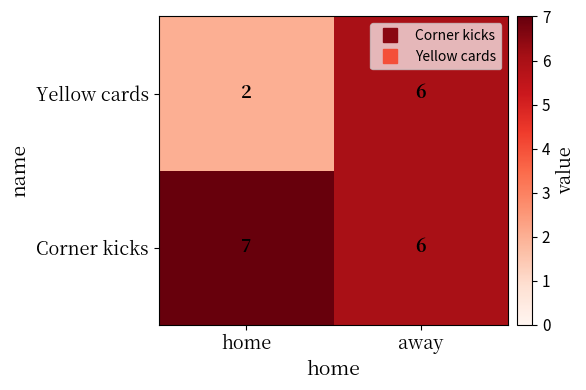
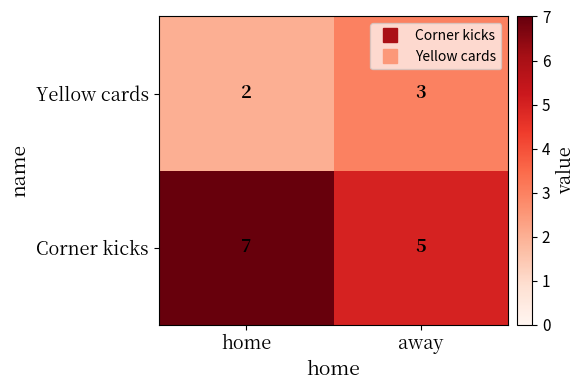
Yellow cards, away: 6 -> 3
Corner kicks, away: 6 -> 5
